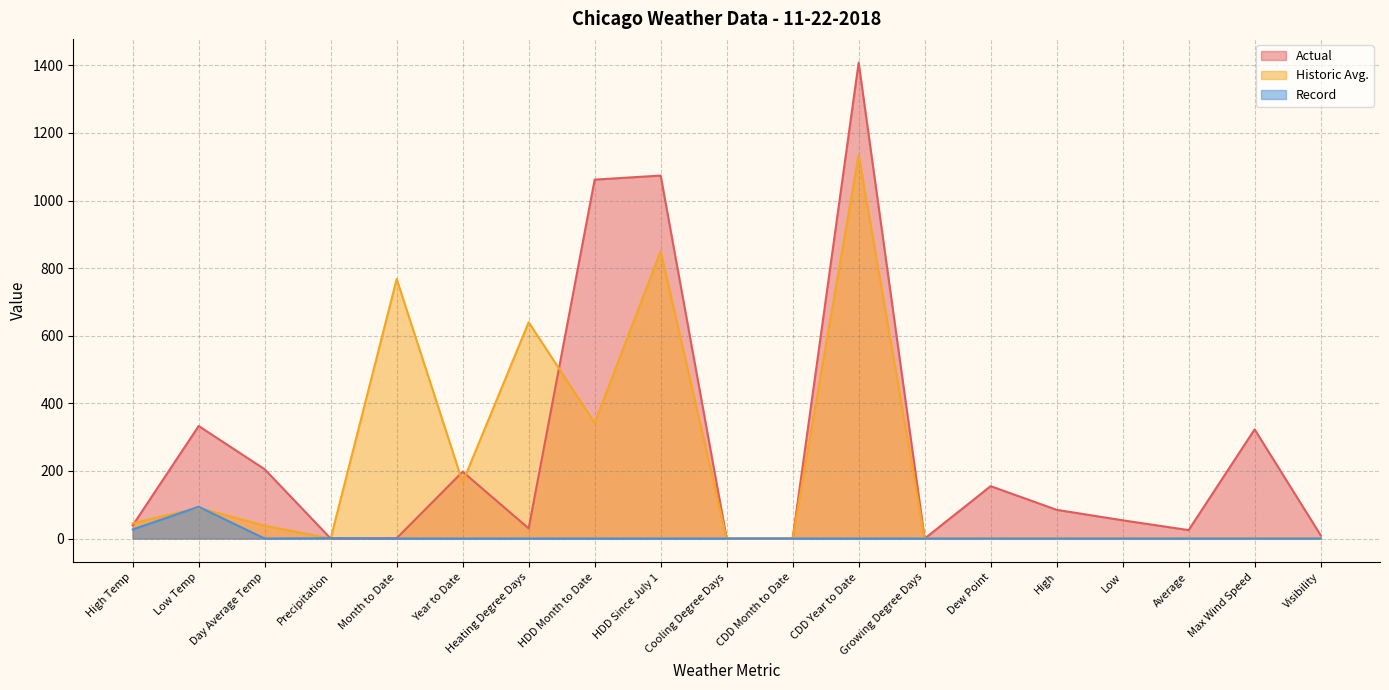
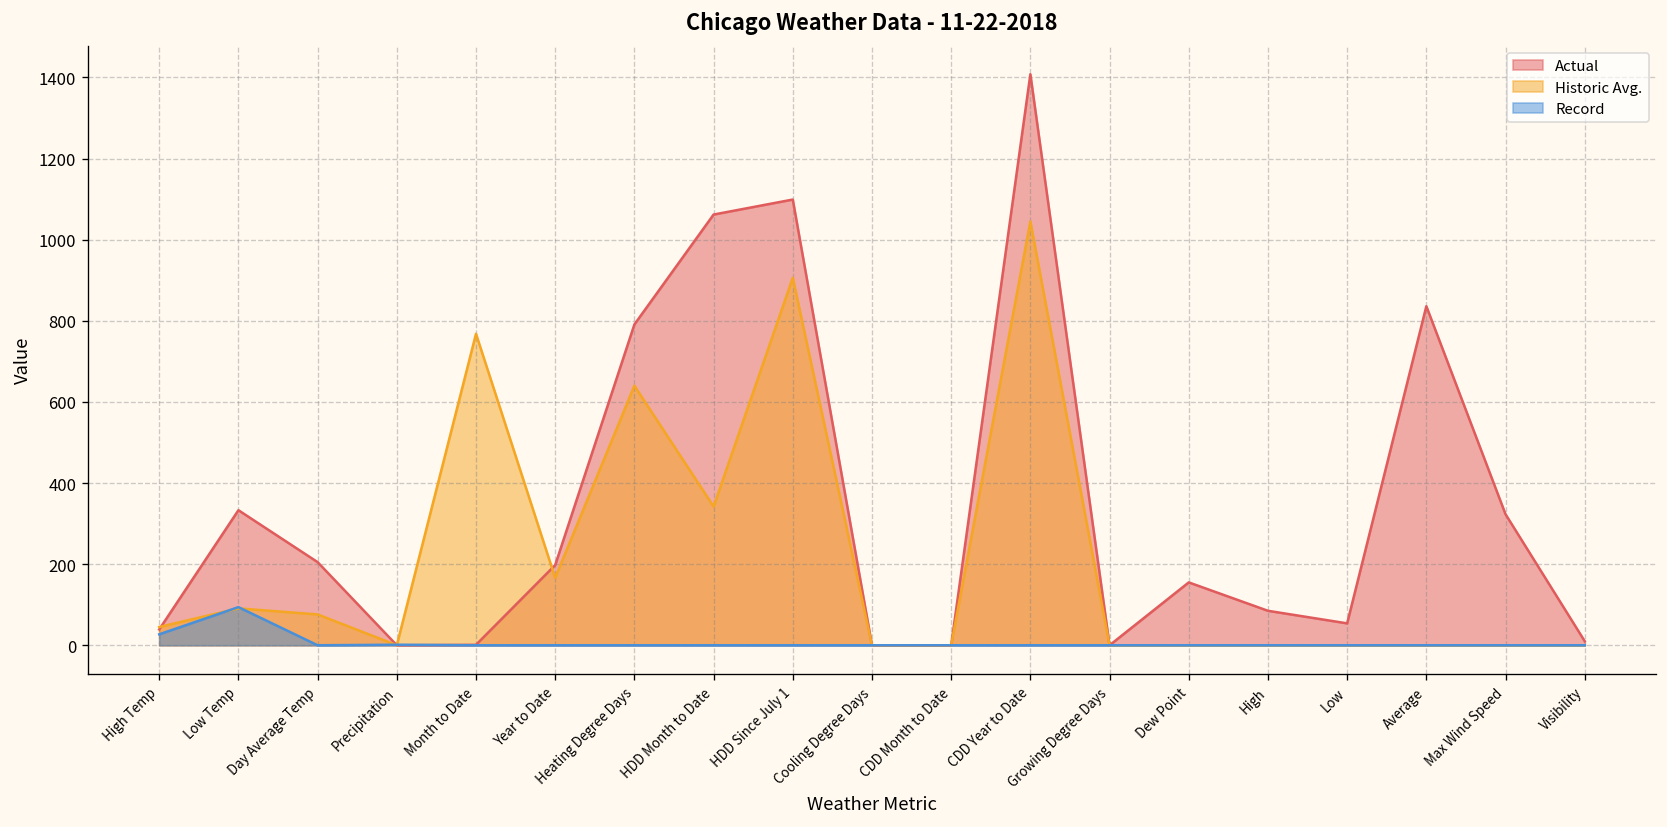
Historic Avg., Day Average Temp: 40 -> 80
Actual, Heating Degree Days: 30 -> 790
Actual, HDD Since July 1: 1070 -> 1100
Historic Avg., HDD Since July 1: 850 -> 910
Historic Avg., CDD Year to Date: 1140 -> 1050
Actual, Average: 30 -> 840
